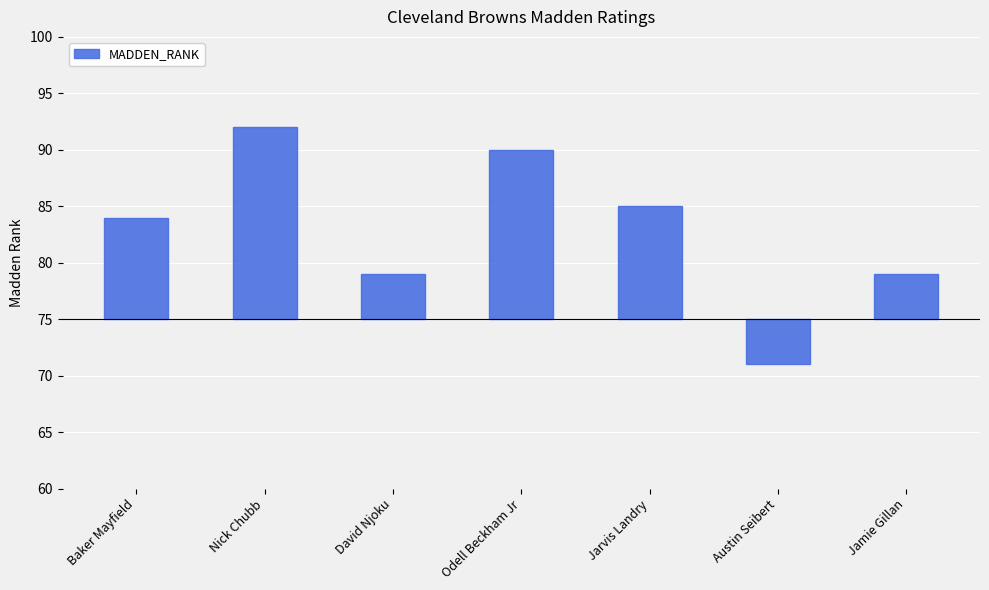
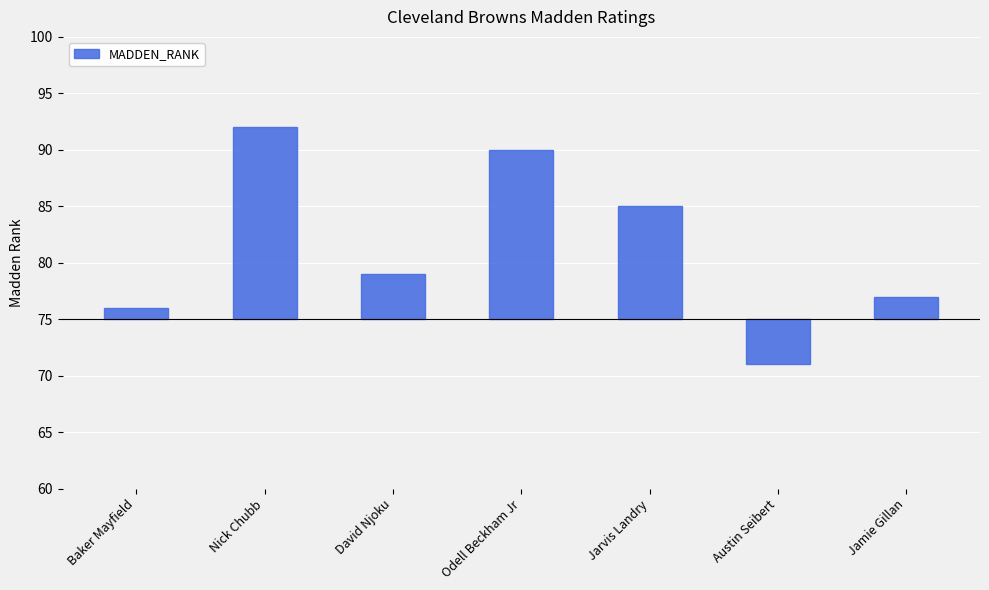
Baker Mayfield: 84 -> 76
Jamie Gillan: 79 -> 77
